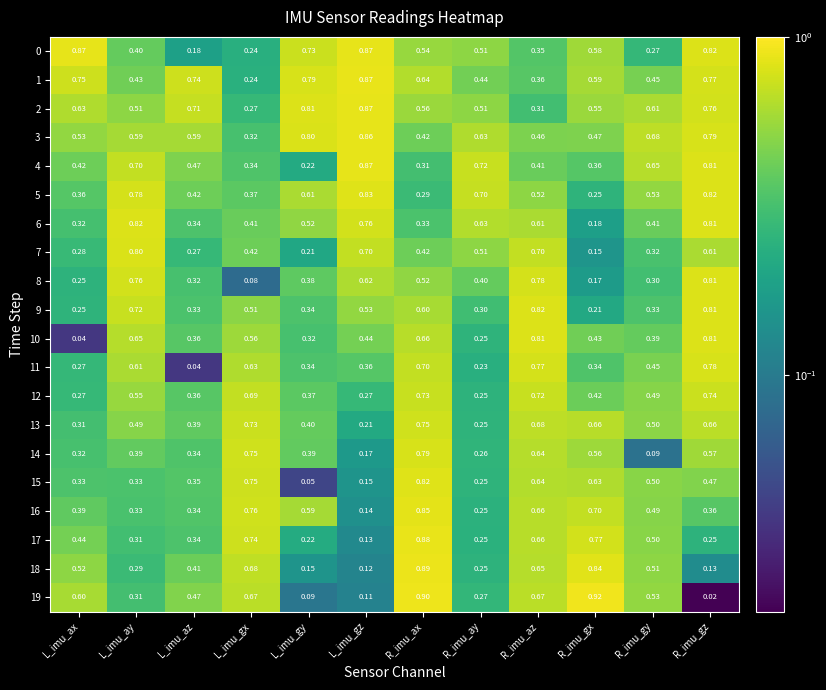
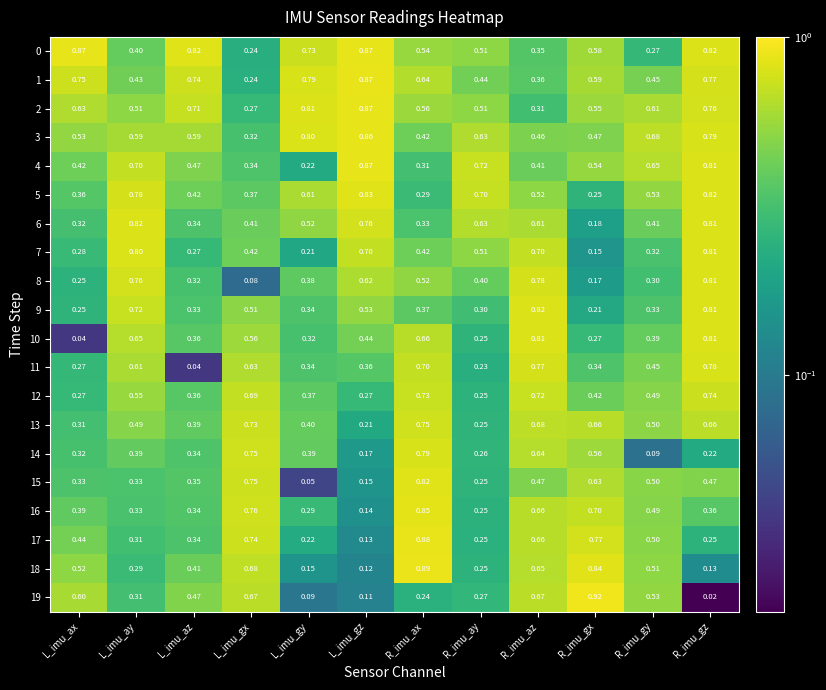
0, L_imu_az: 0.18 -> 0.82
4, R_imu_gx: 0.36 -> 0.54
7, R_imu_gz: 0.61 -> 0.81
9, R_imu_ax: 0.60 -> 0.37
10, R_imu_gx: 0.43 -> 0.27
14, R_imu_gz: 0.57 -> 0.22
15, R_imu_az: 0.64 -> 0.47
16, L_imu_gy: 0.59 -> 0.29
19, R_imu_ax: 0.90 -> 0.24
